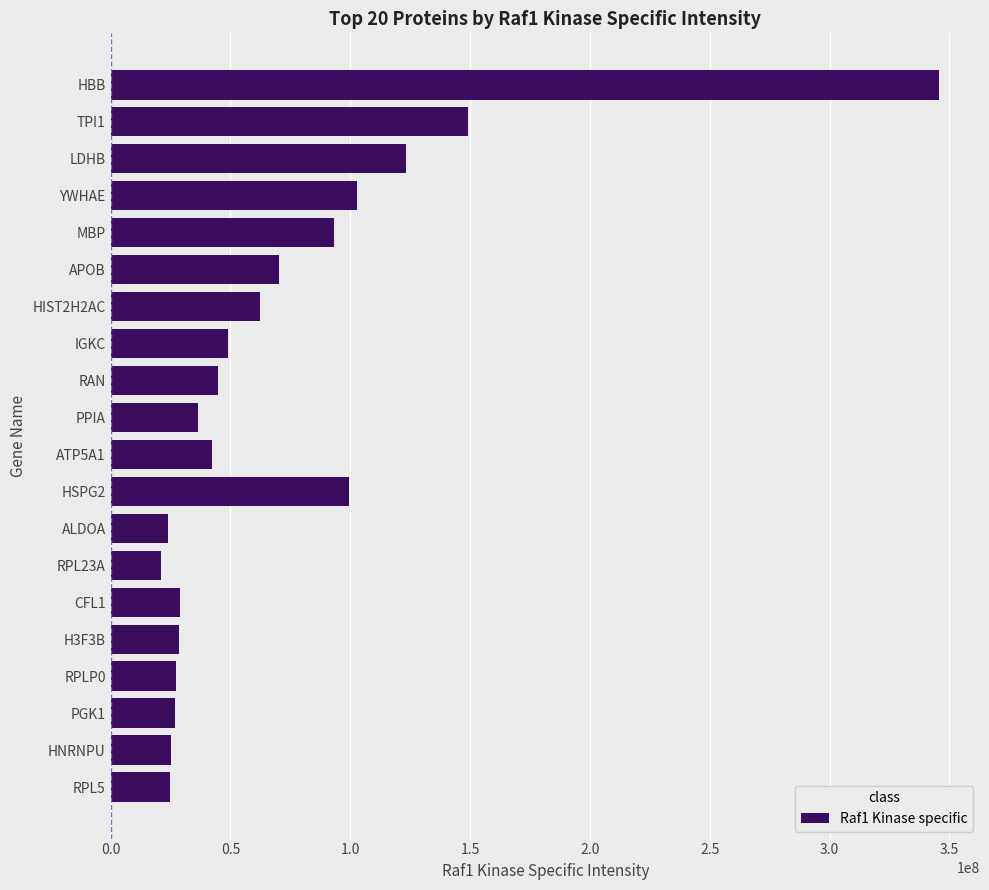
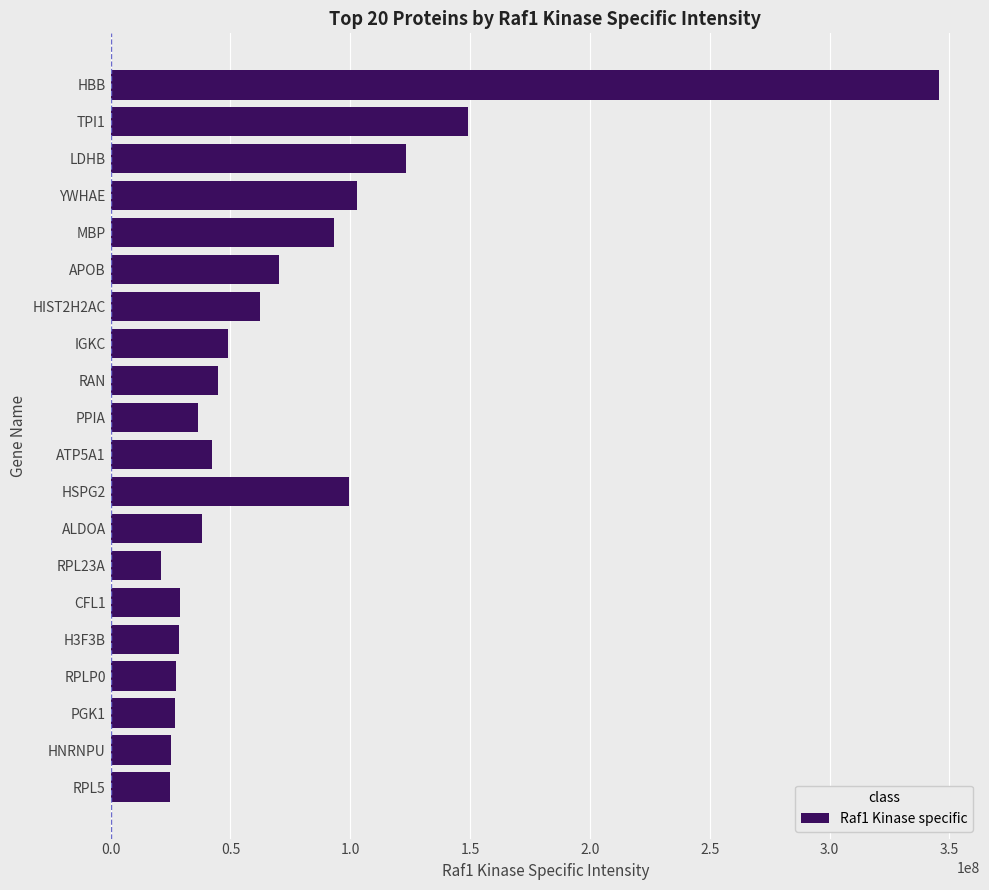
ALDOA: 24000000 -> 38000000
